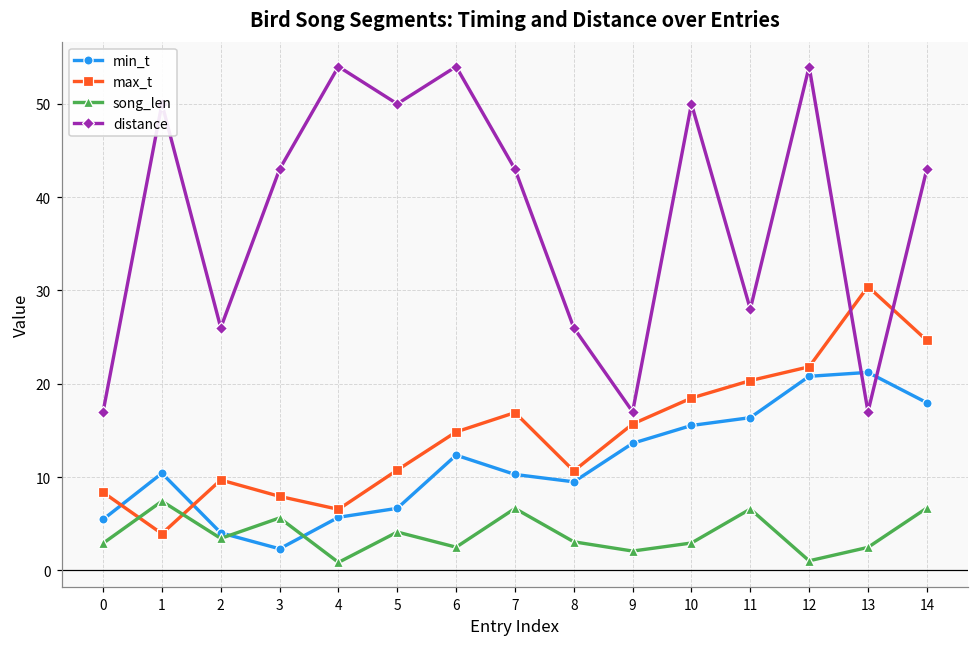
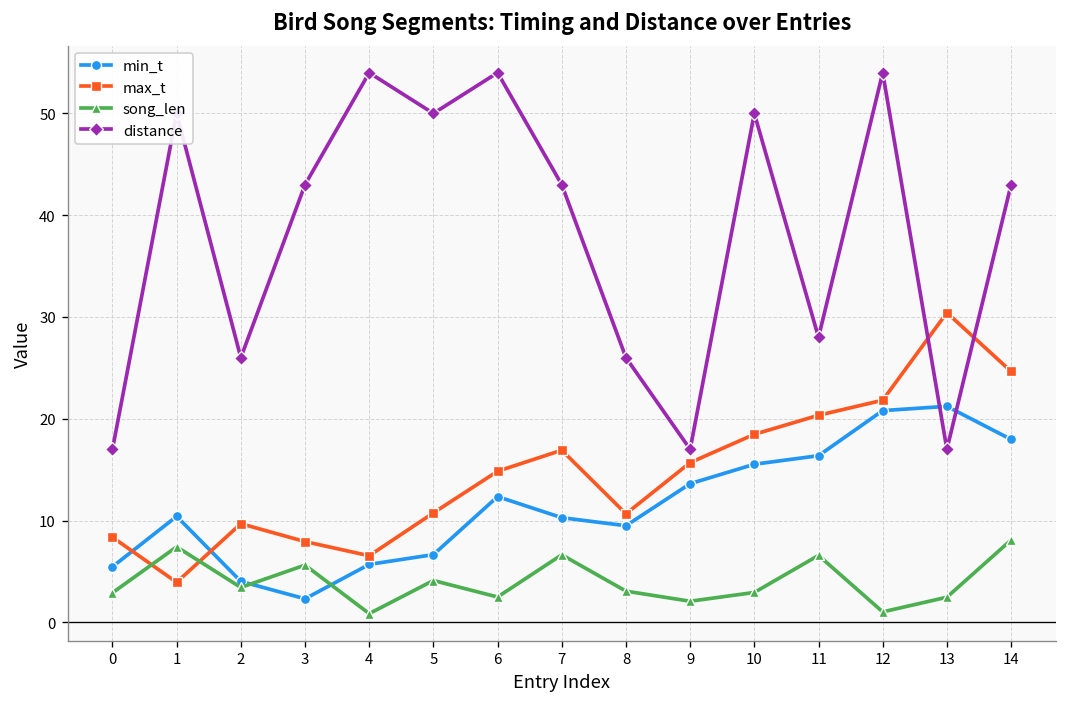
song_len, 14: 7 -> 8
